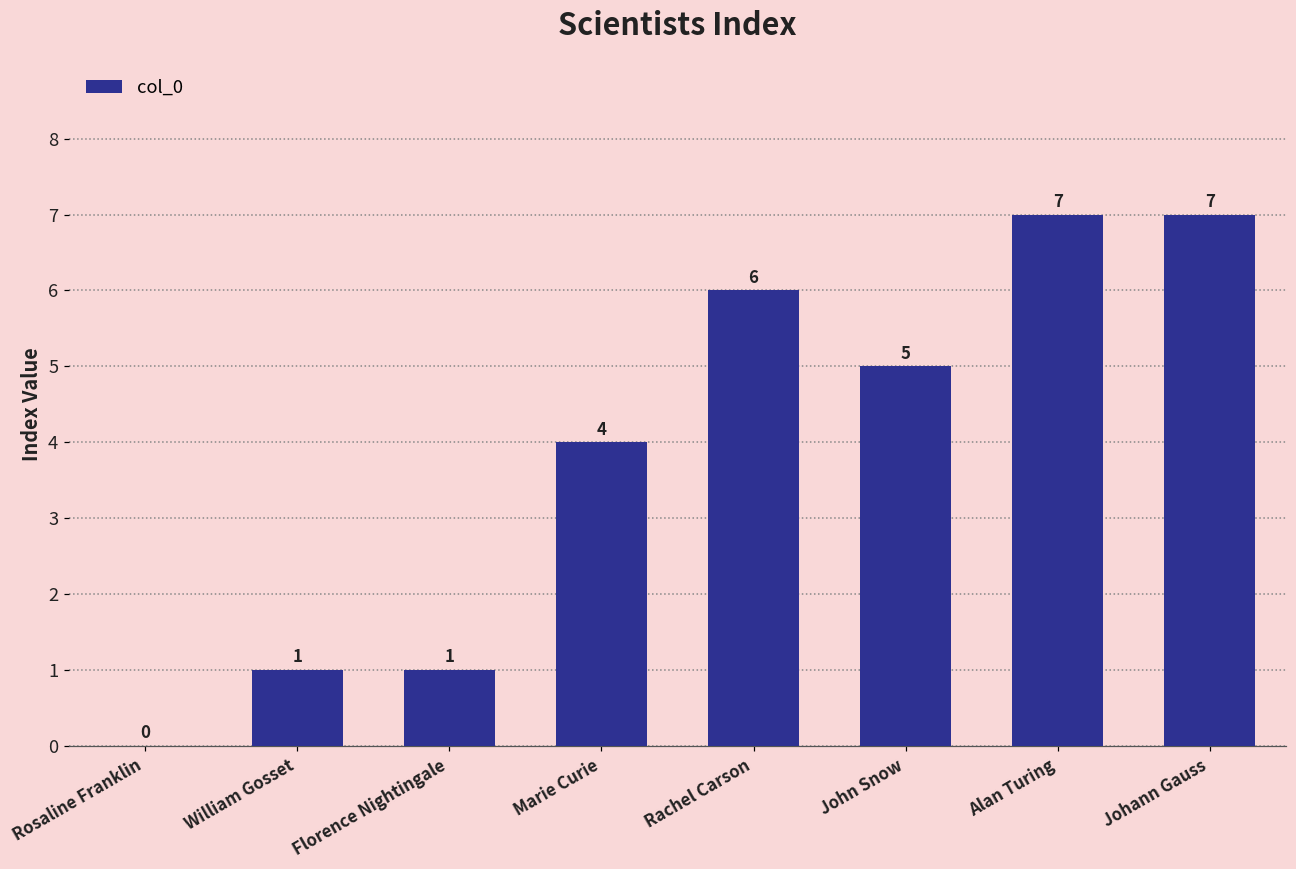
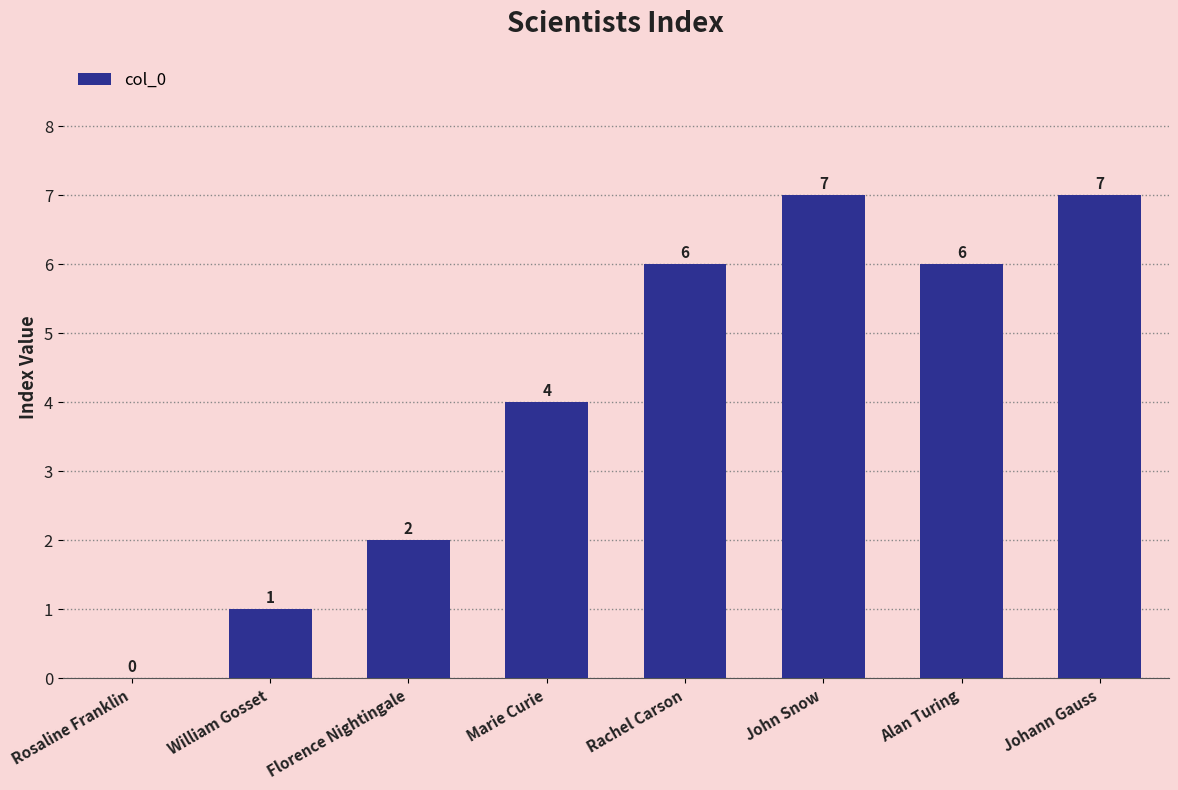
Florence Nightingale: 1 -> 2
John Snow: 5 -> 7
Alan Turing: 7 -> 6
